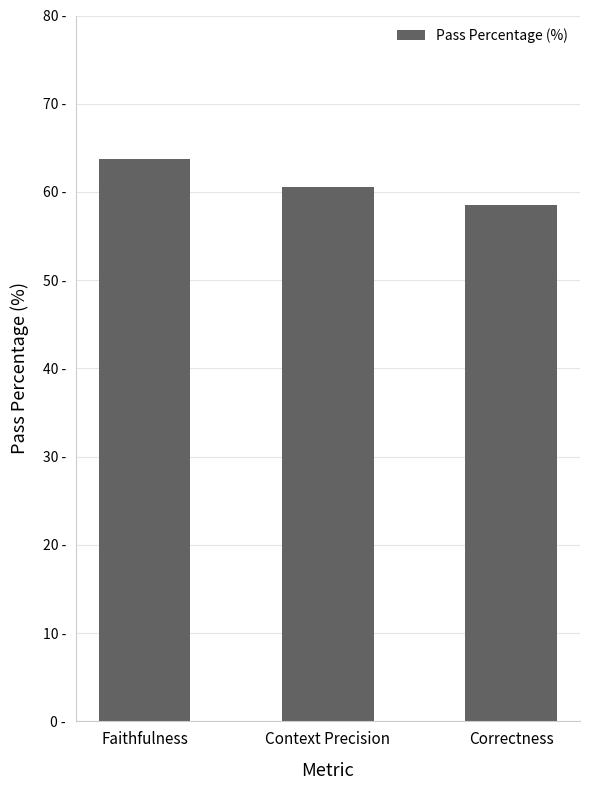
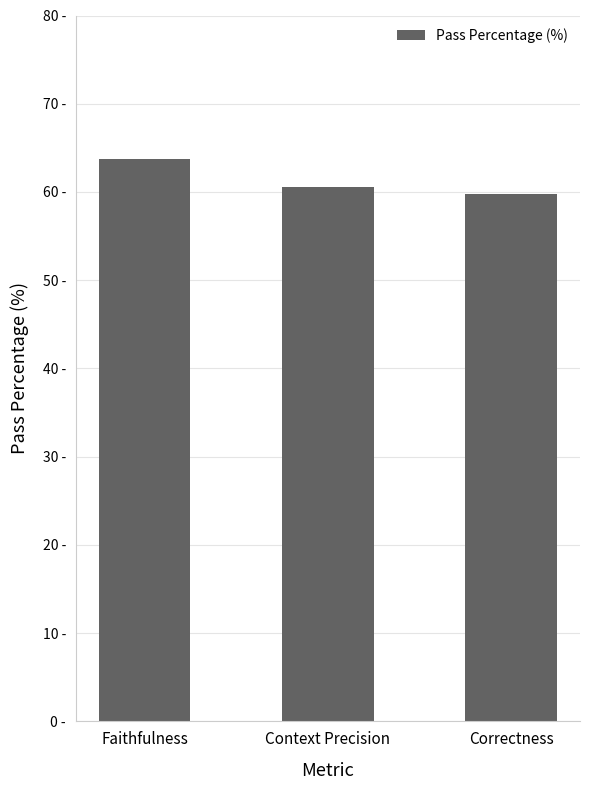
Correctness: 58 - -> 60 -
